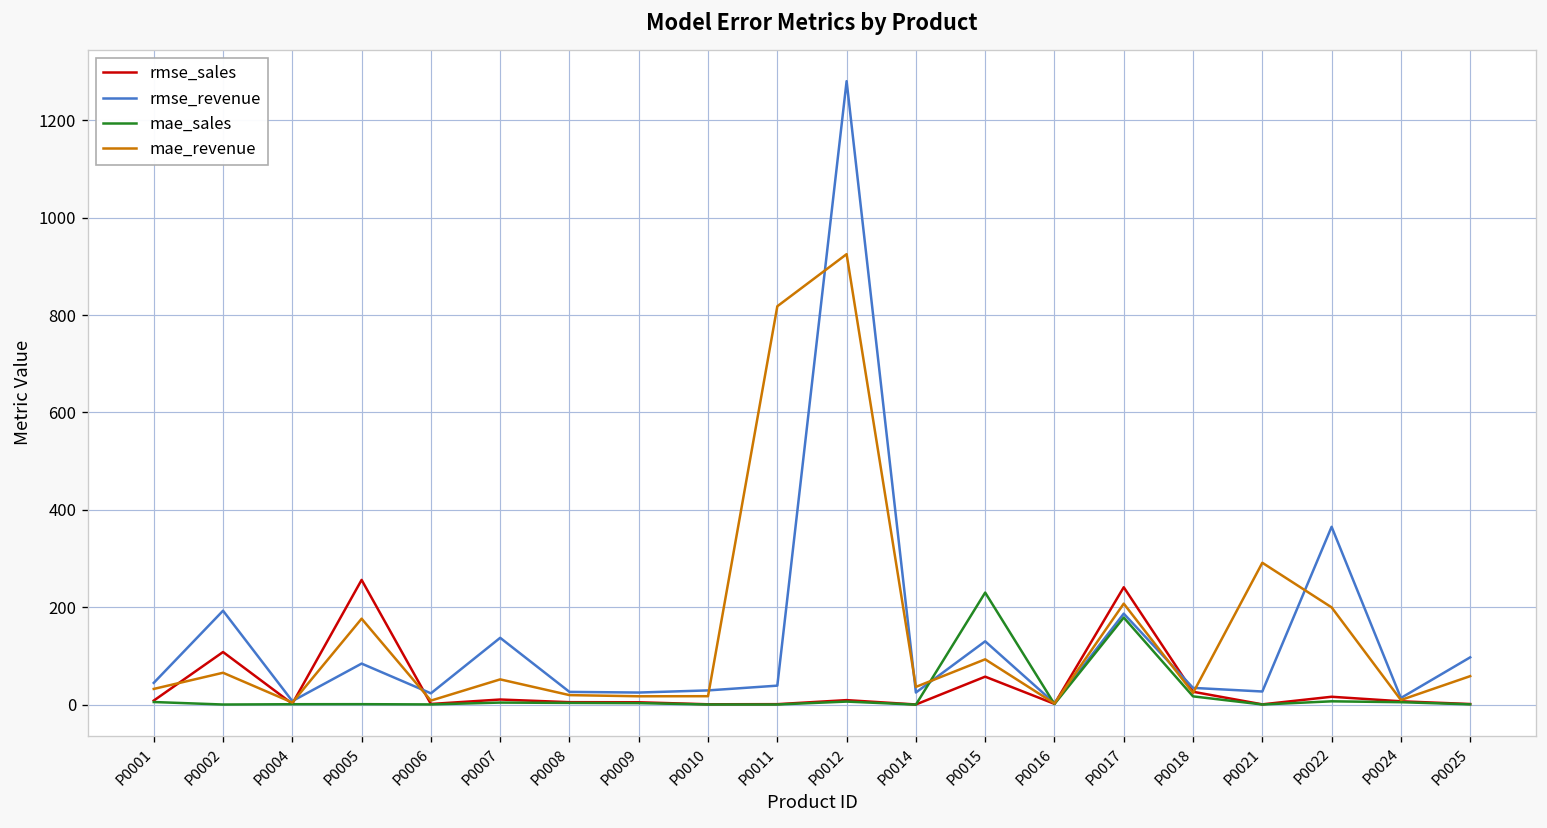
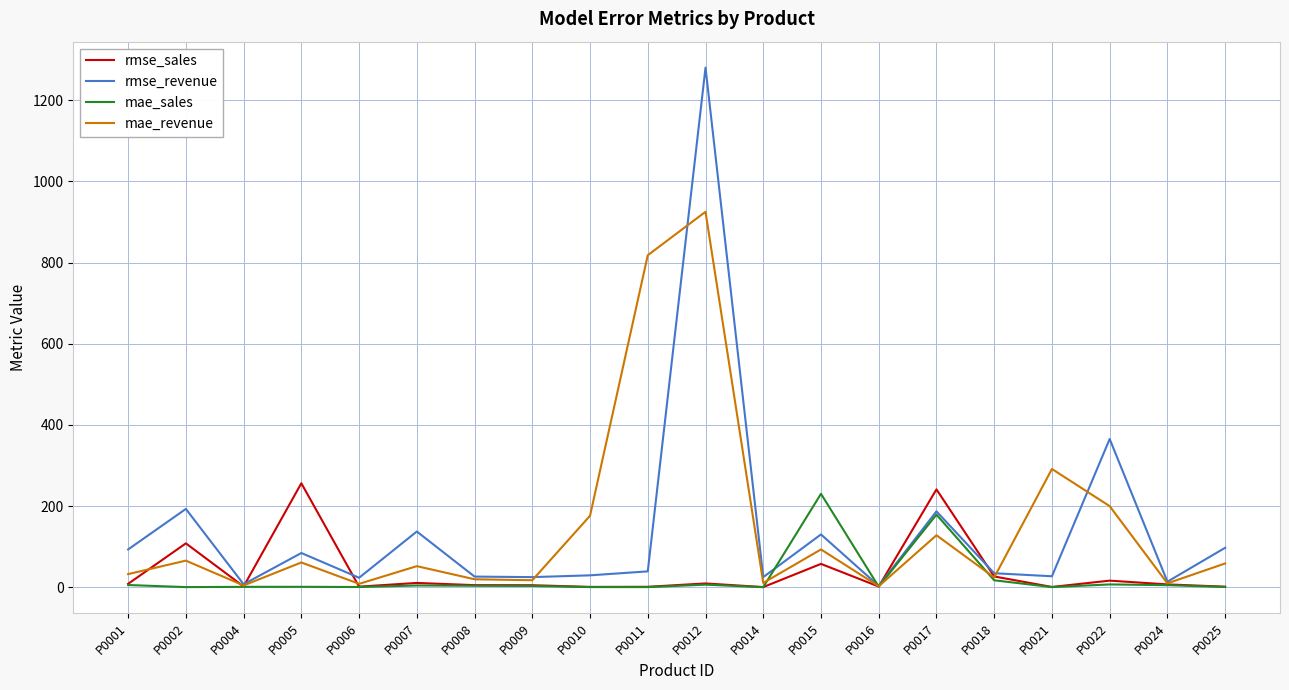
rmse_revenue, P0001: 40 -> 90
mae_revenue, P0005: 180 -> 60
mae_revenue, P0010: 20 -> 180
mae_revenue, P0014: 40 -> 10
mae_revenue, P0017: 210 -> 130
